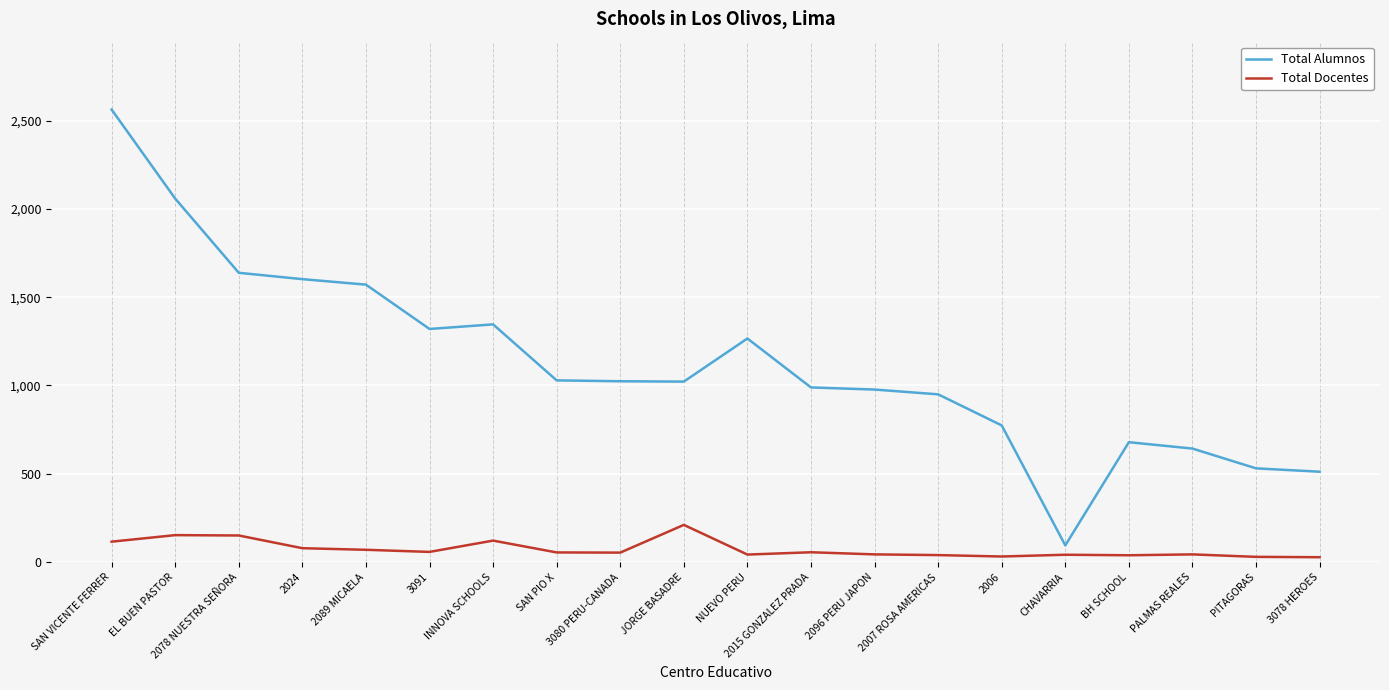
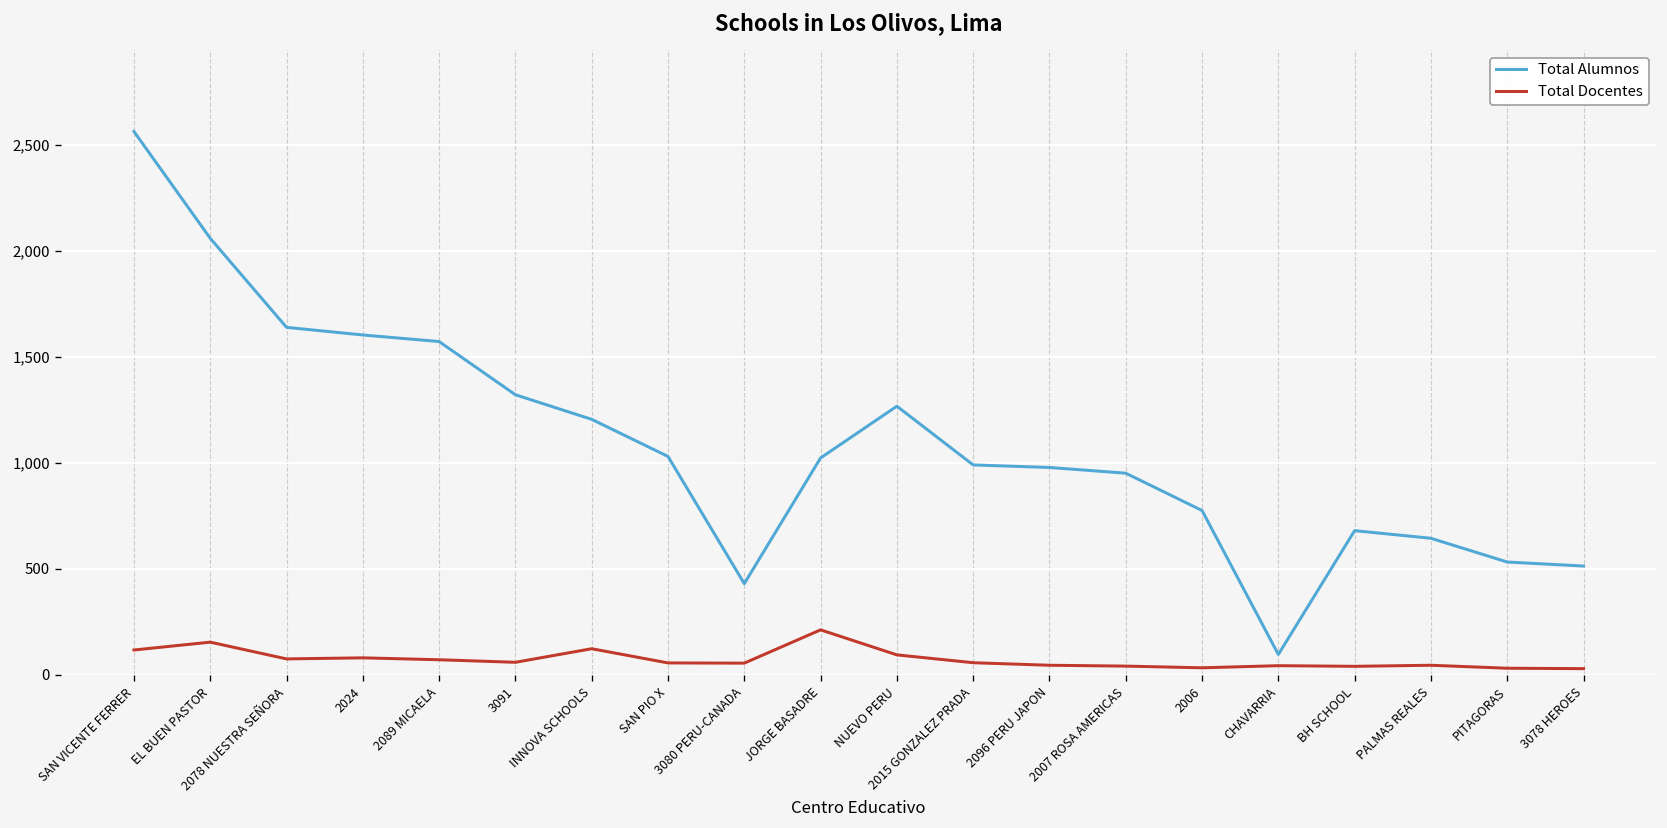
Total Docentes, 2078 NUESTRA SEÑORA: 150 -> 70
Total Alumnos, INNOVA SCHOOLS: 1,350 -> 1,200
Total Alumnos, 3080 PERU-CANADA: 1,020 -> 430
Total Docentes, NUEVO PERU: 40 -> 90
